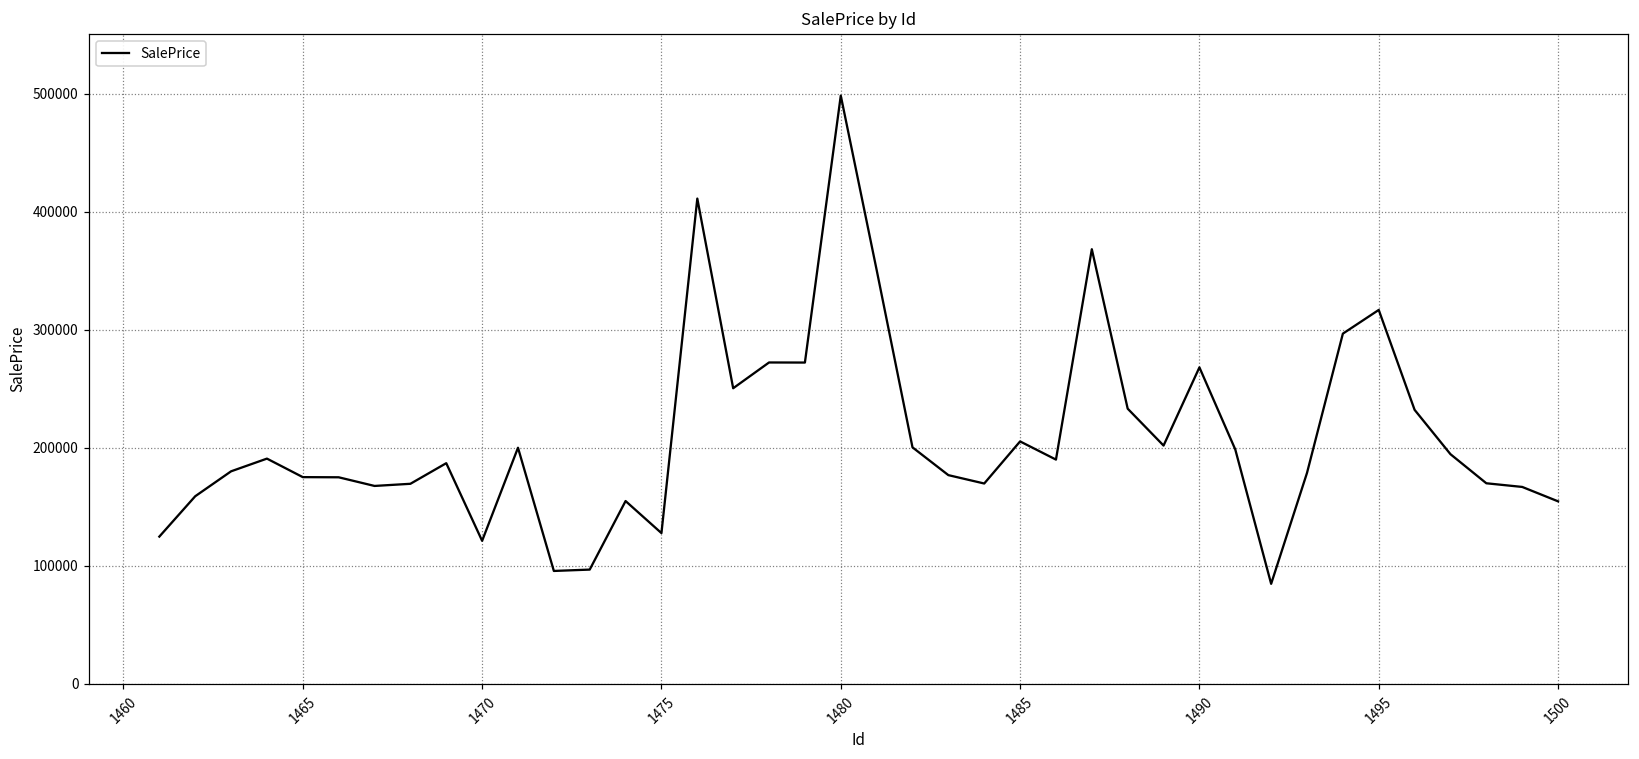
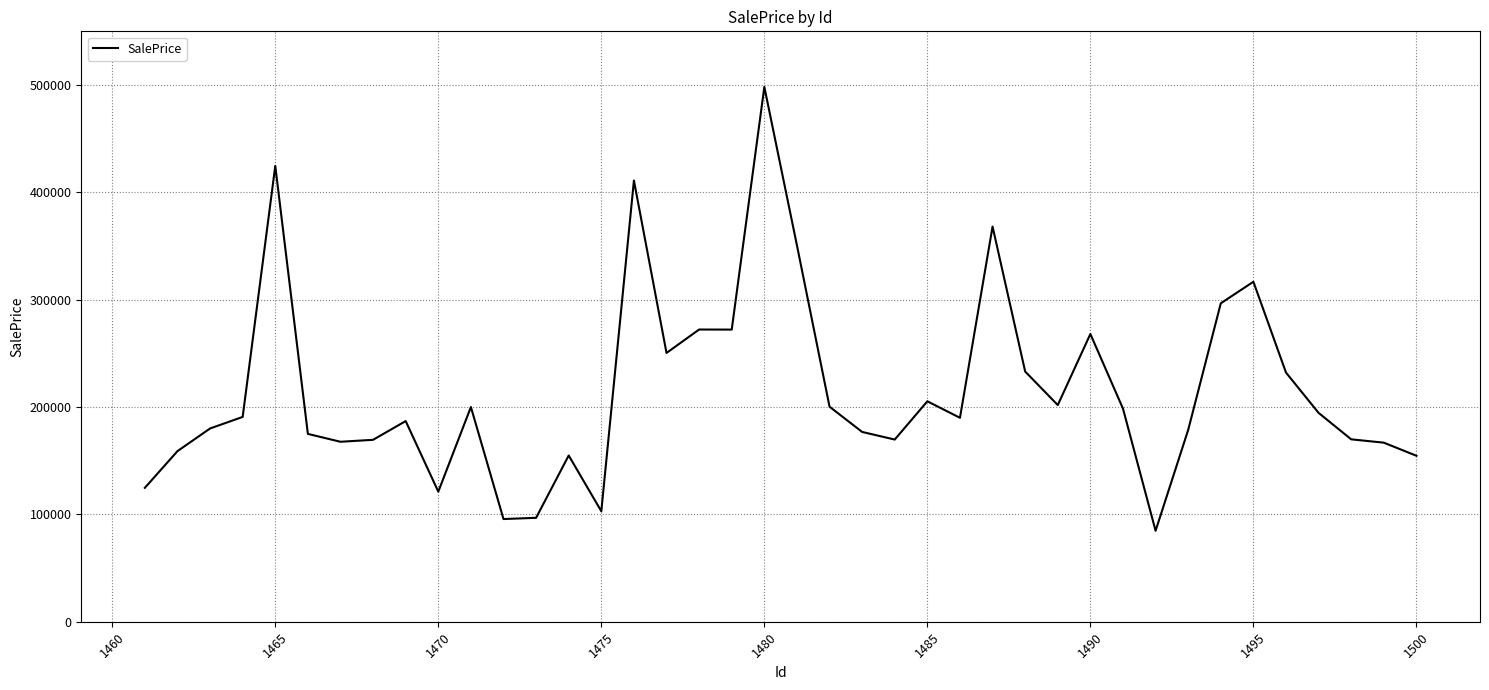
1465: 175000 -> 425000
1475: 128000 -> 103000
